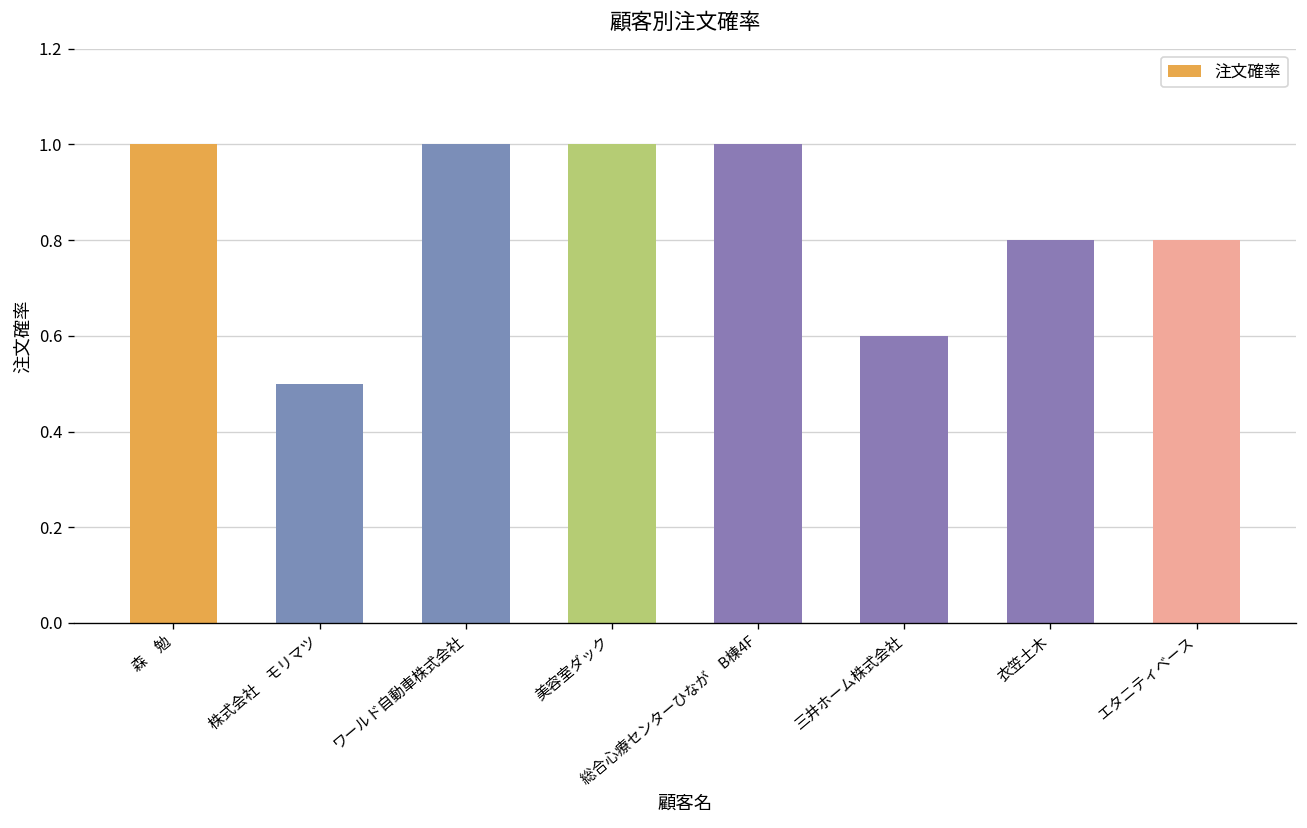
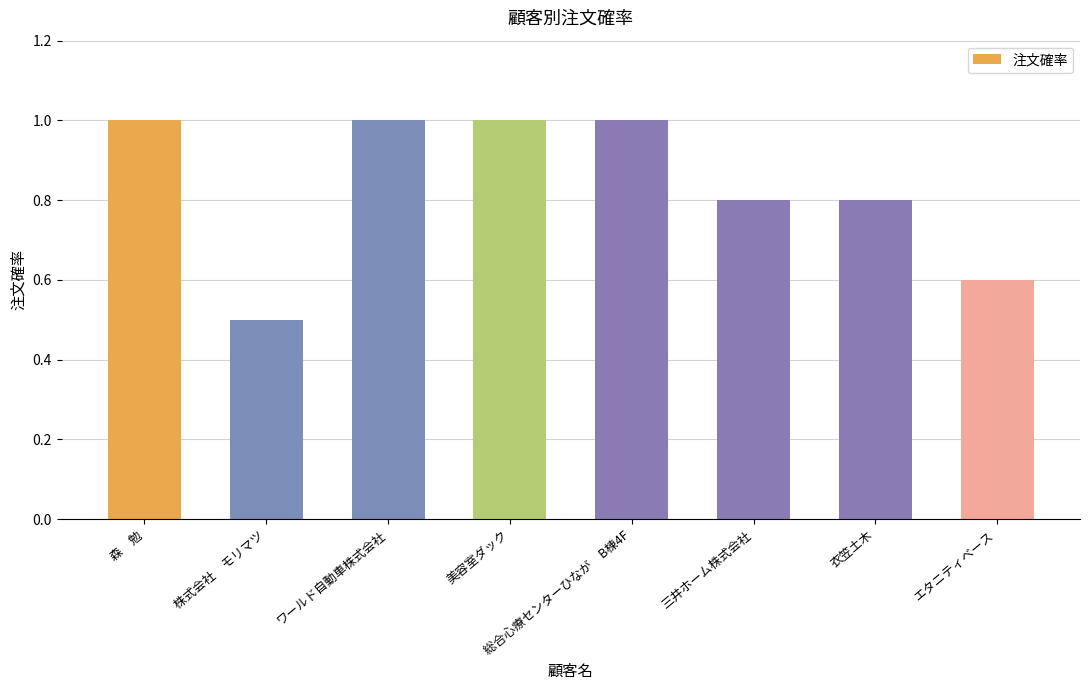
三井ホーム株式会社: 0.6 -> 0.8
エタニティベース: 0.8 -> 0.6
